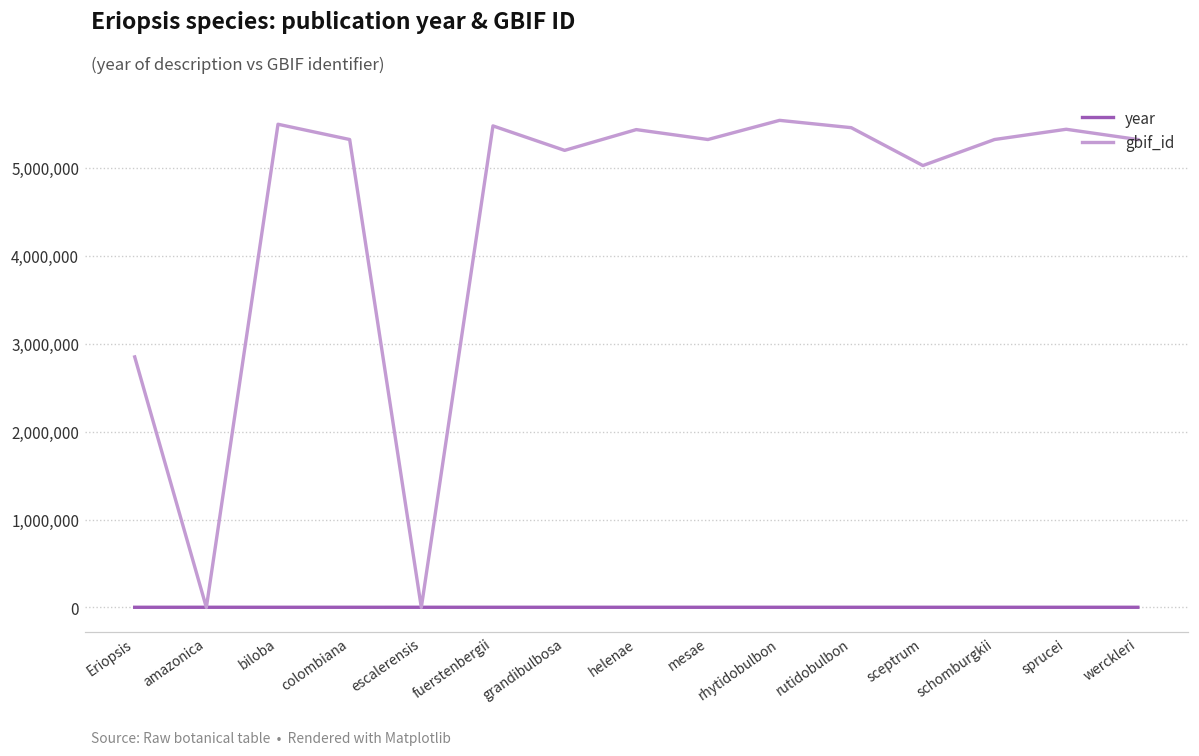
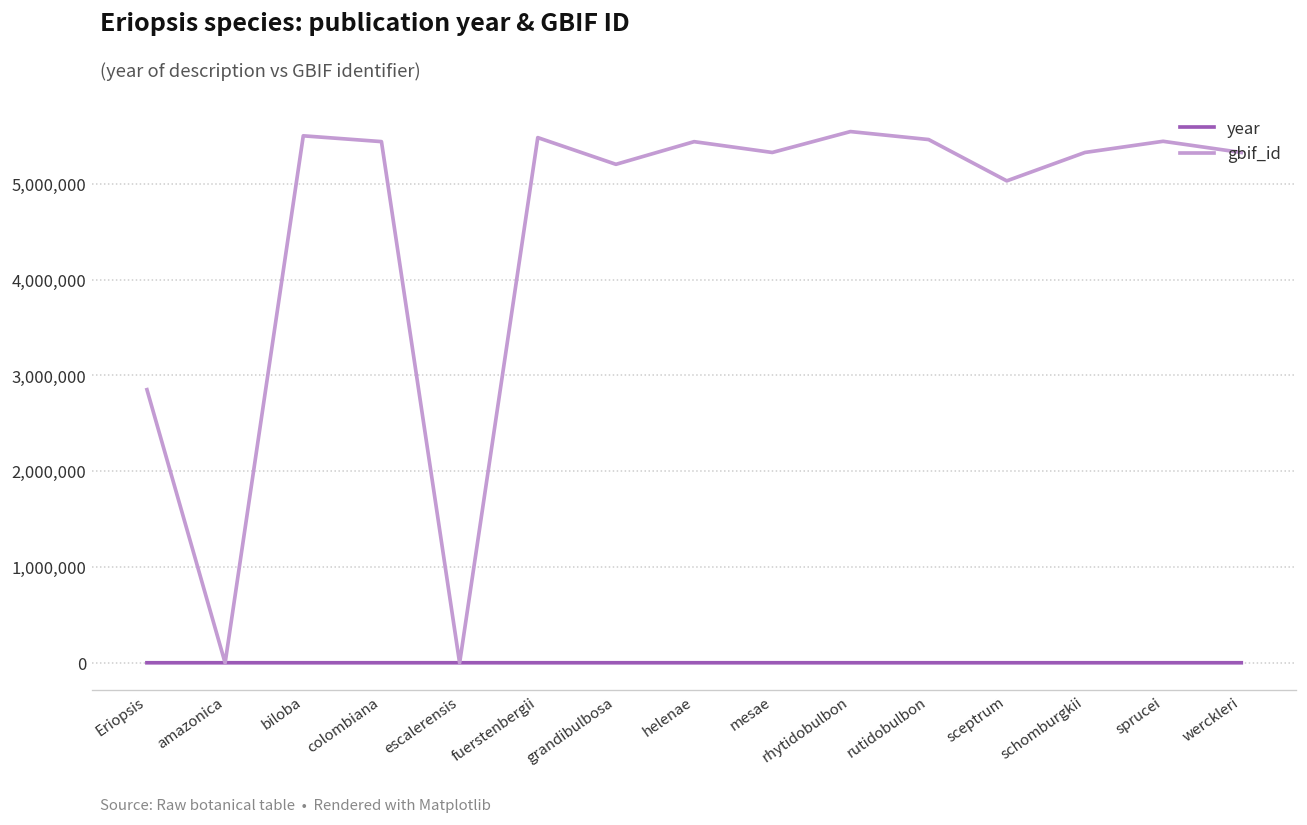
gbif_id, colombiana: 5,300,000 -> 5,400,000
